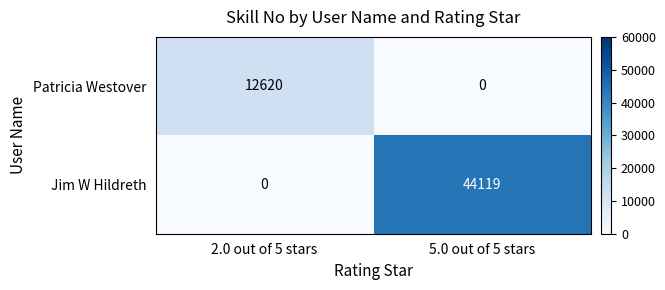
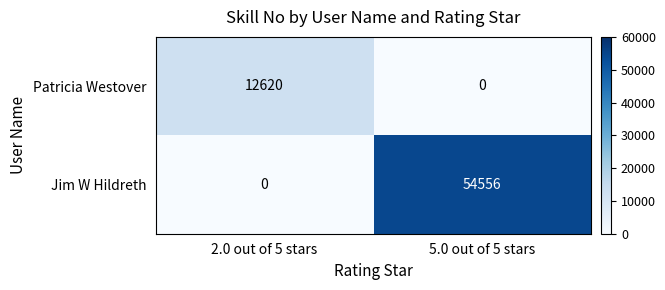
Jim W Hildreth, 5.0 out of 5 stars: 44119 -> 54556
